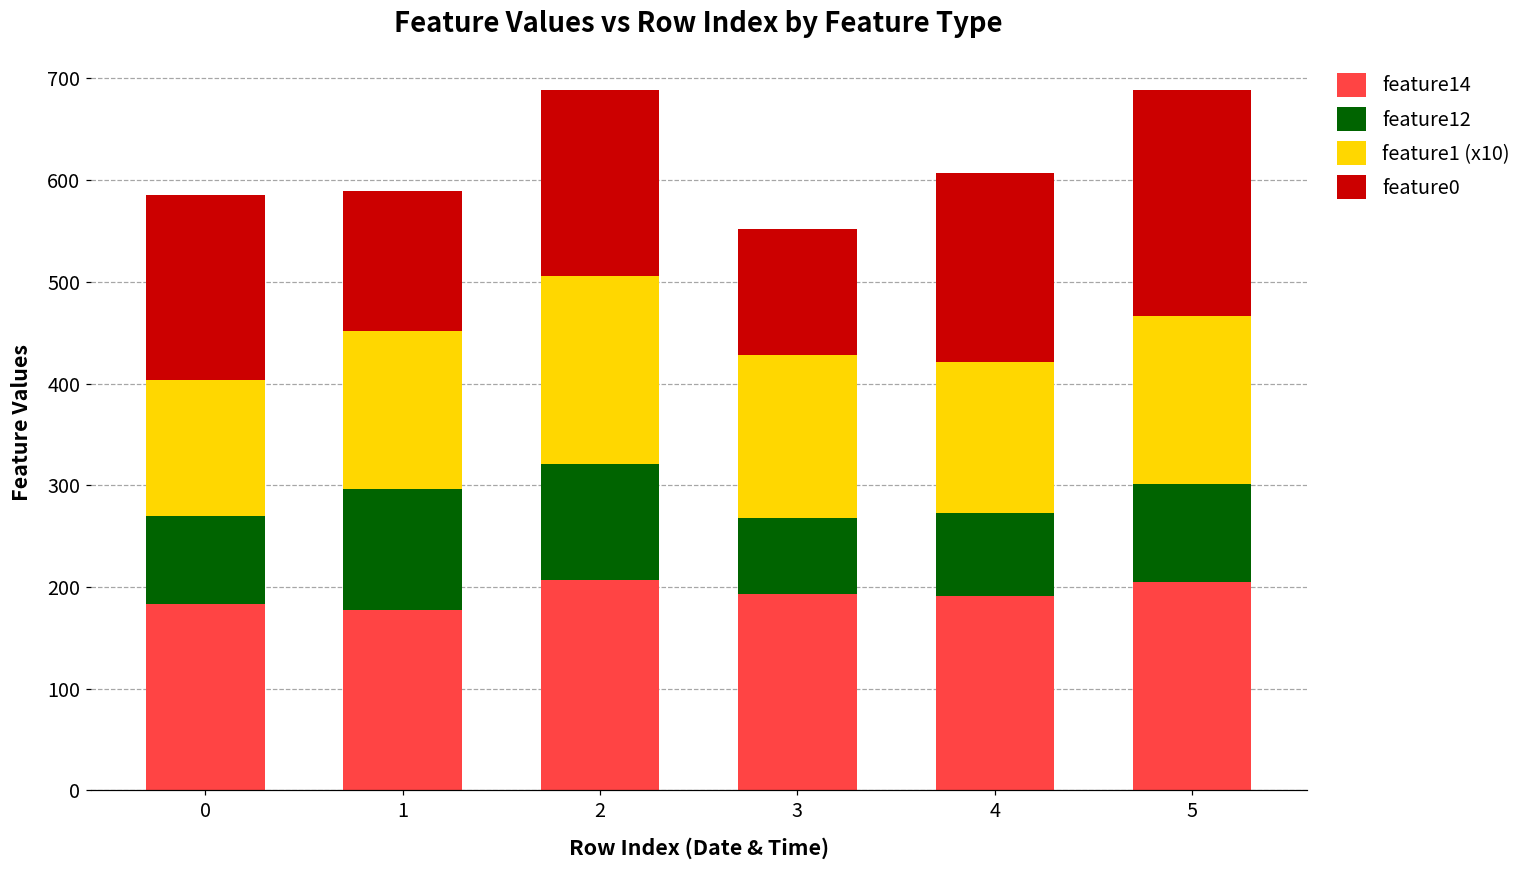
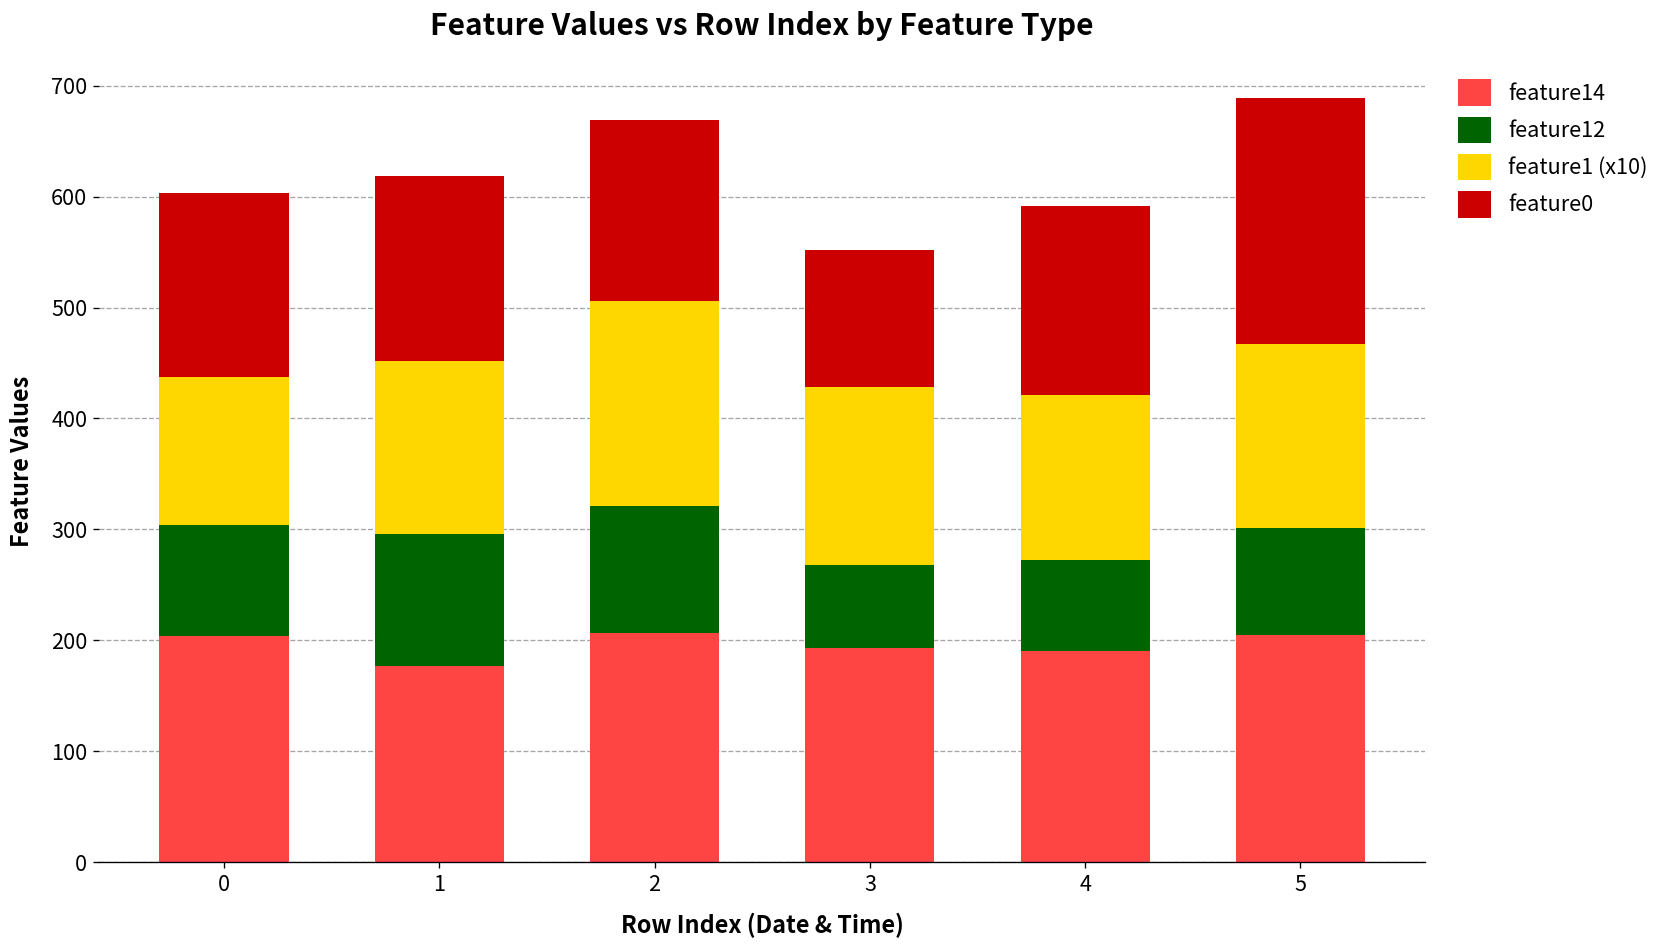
feature14, 0: 180 -> 200
feature12, 0: 90 -> 100
feature0, 0: 180 -> 170
feature0, 1: 140 -> 170
feature0, 2: 180 -> 160
feature0, 4: 190 -> 170
